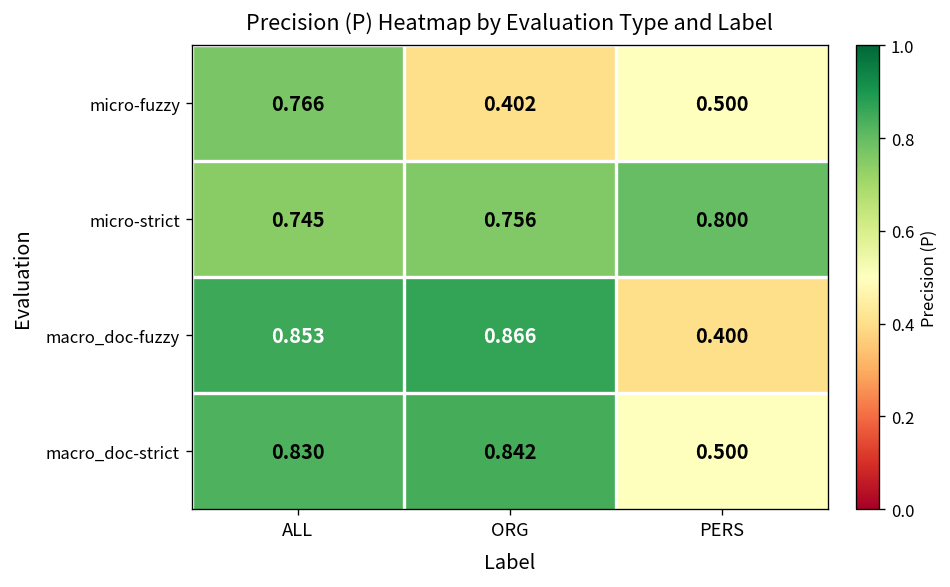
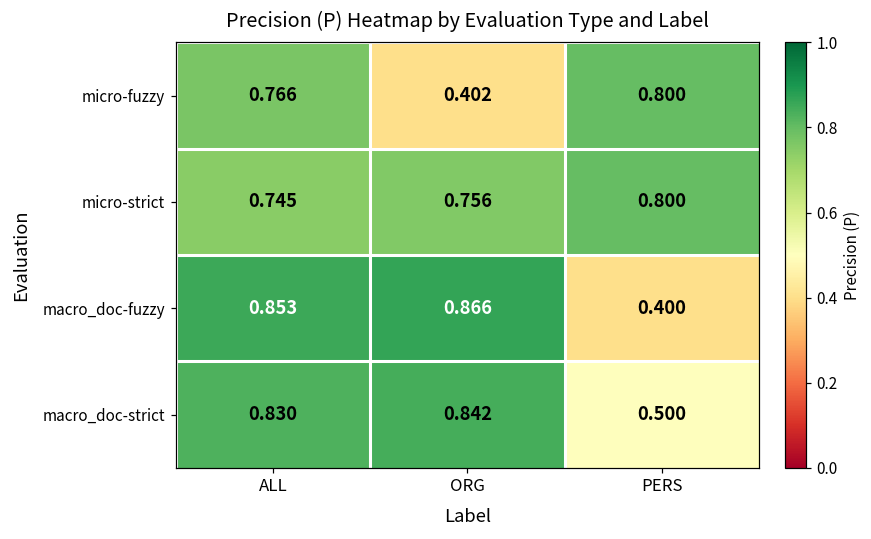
micro-fuzzy, PERS: 0.500 -> 0.800
